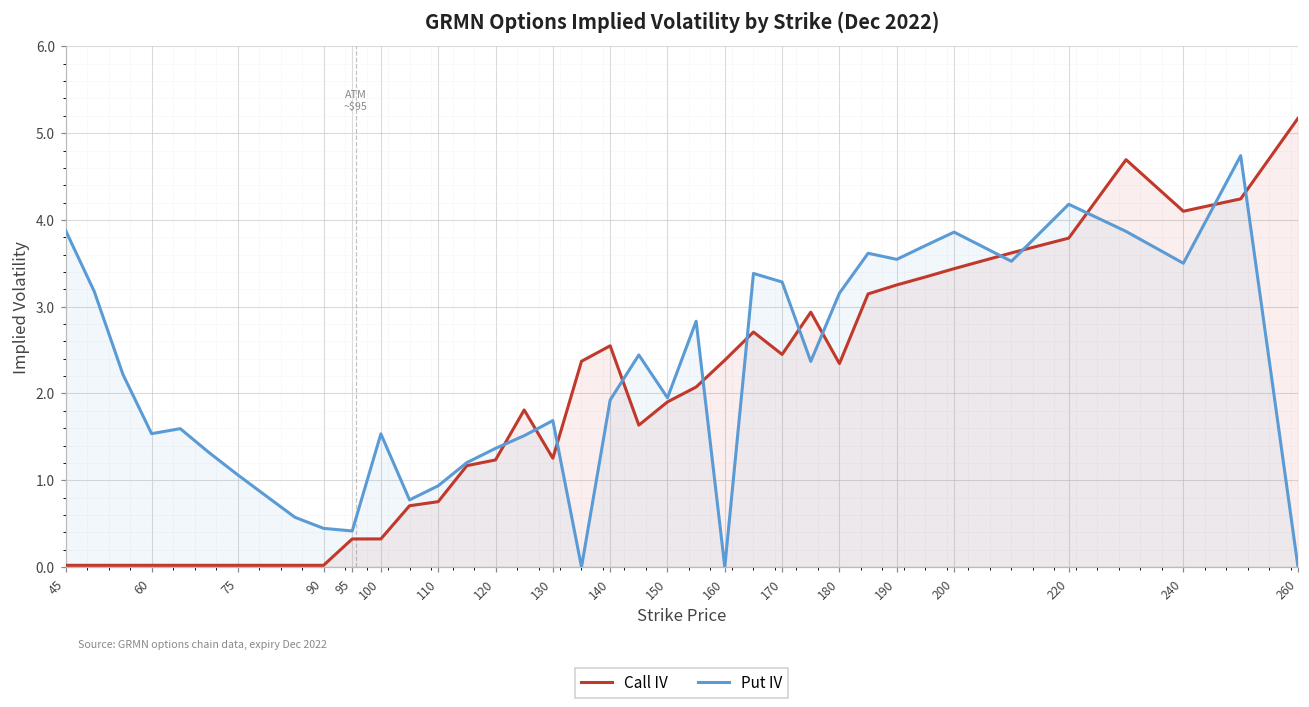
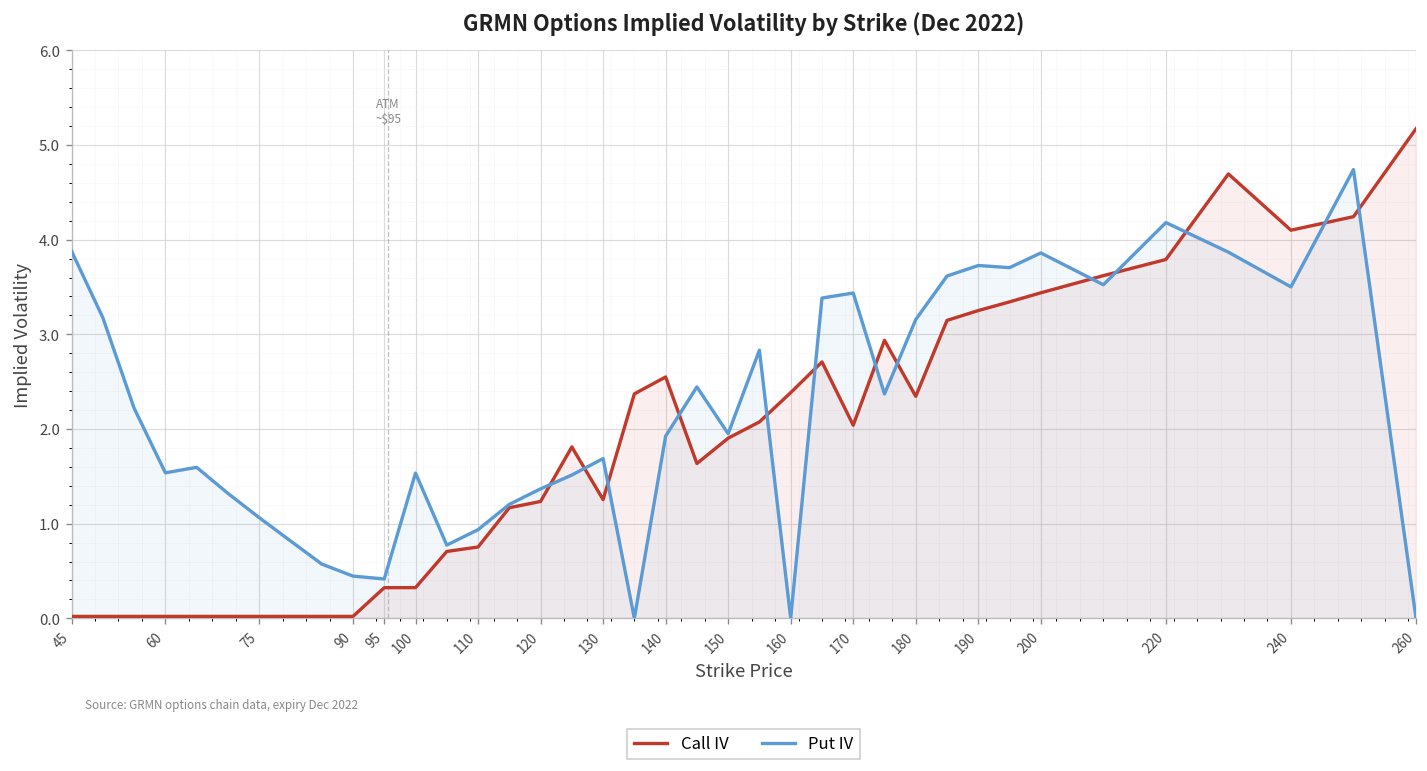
Call IV, 170: 2.5 -> 2.0
Put IV, 170: 3.3 -> 3.4
Put IV, 190: 3.5 -> 3.7
